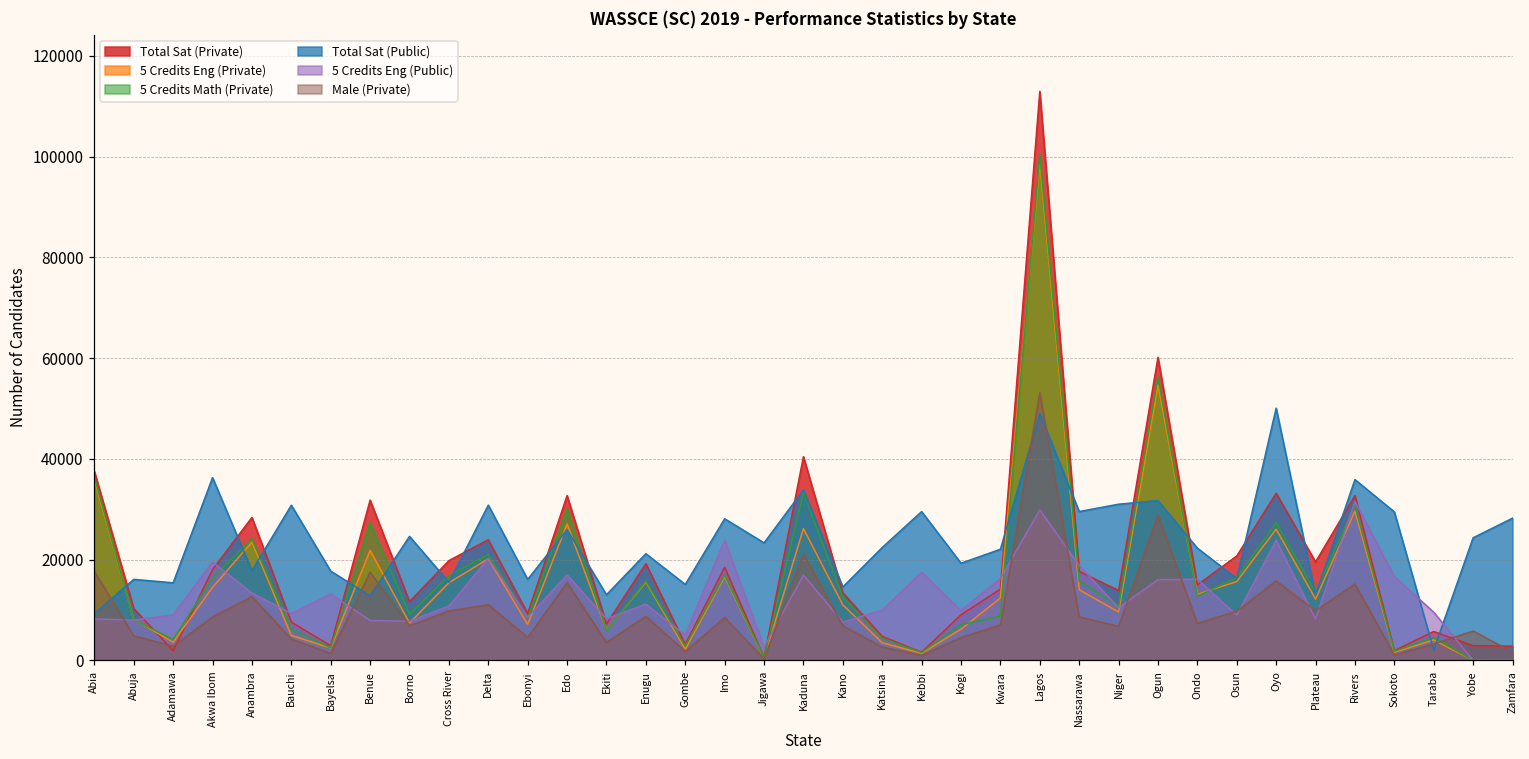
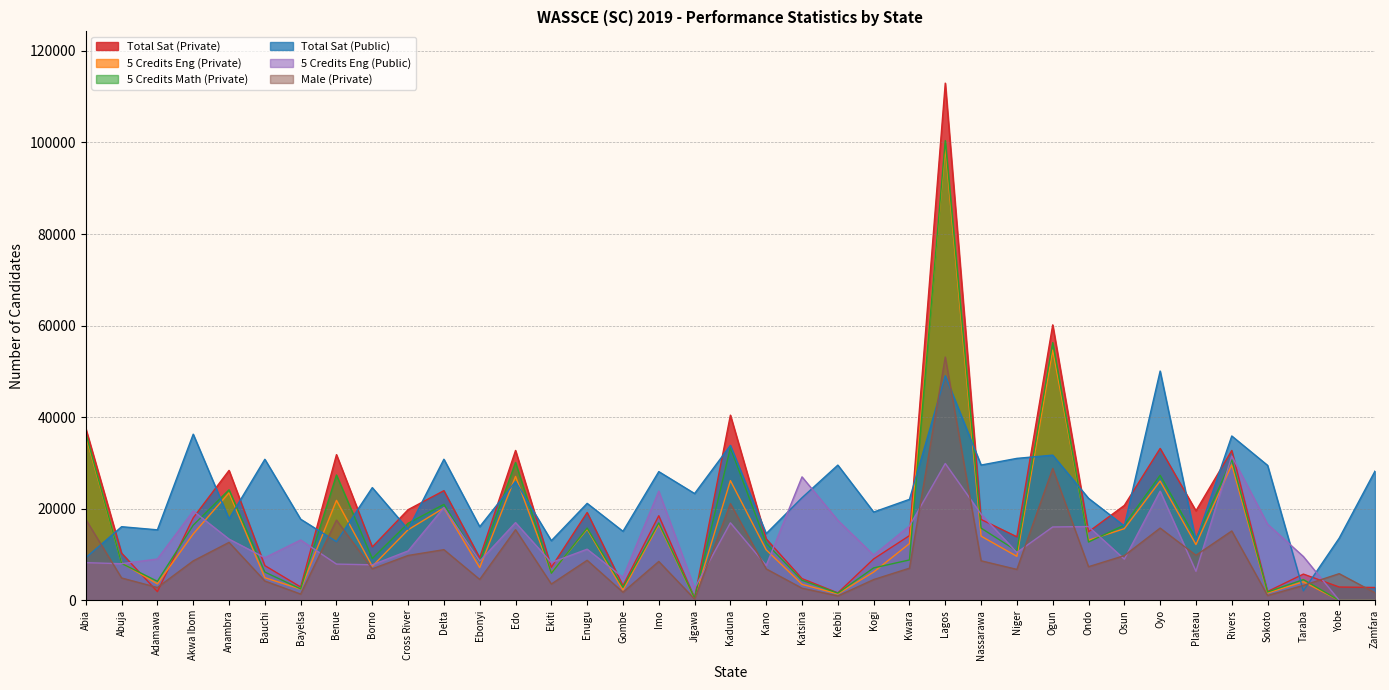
5 Credits Eng (Public), Katsina: 10000 -> 27000
5 Credits Eng (Public), Plateau: 8000 -> 6000
Total Sat (Public), Yobe: 24000 -> 14000
